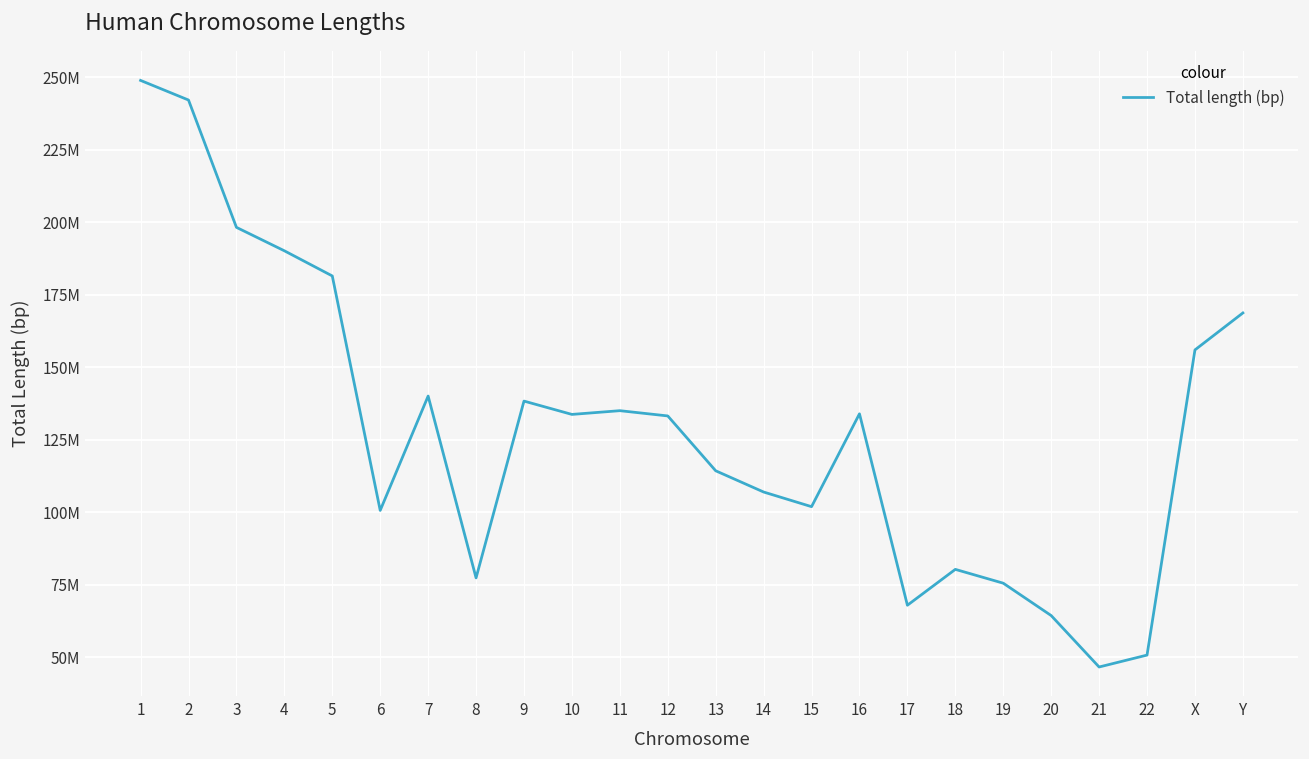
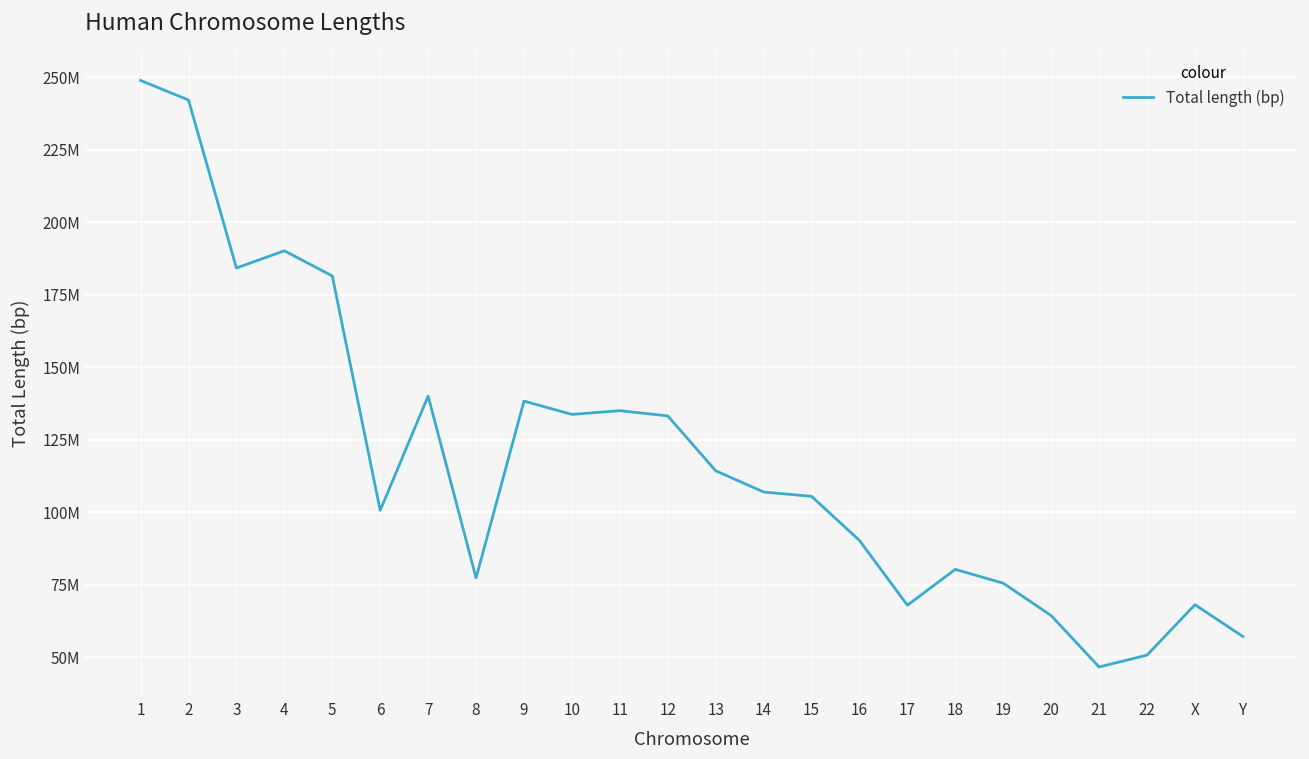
3: 198000000 -> 184000000
15: 102000000 -> 106000000
16: 134000000 -> 90000000
X: 156000000 -> 68000000
Y: 169000000 -> 57000000
